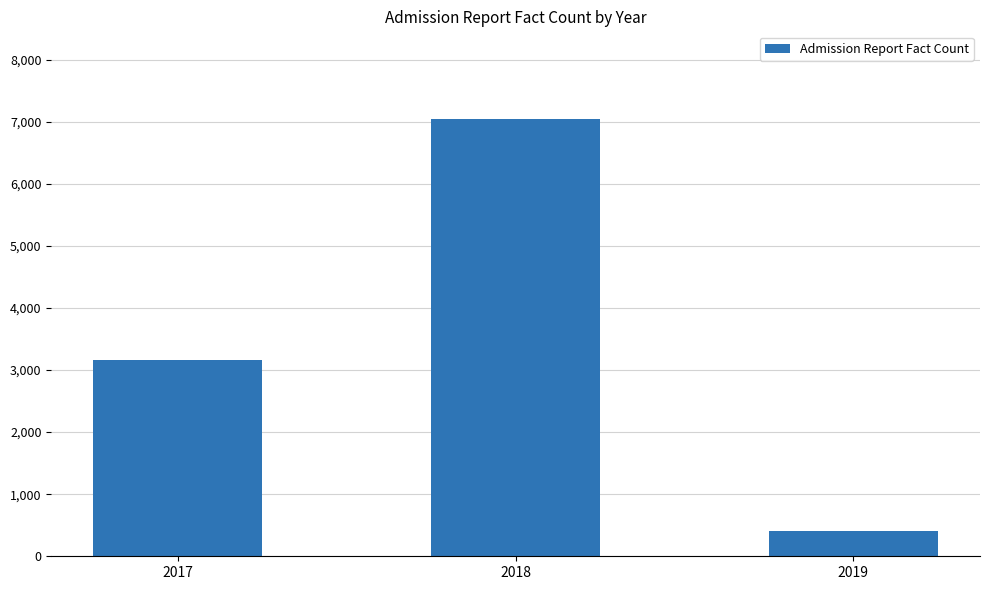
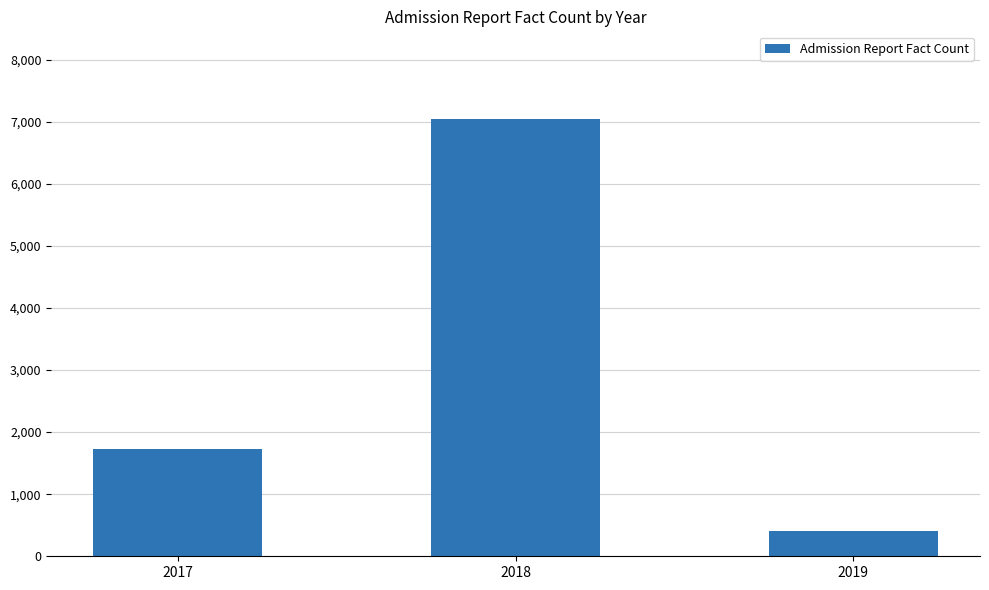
2017: 3,200 -> 1,700
